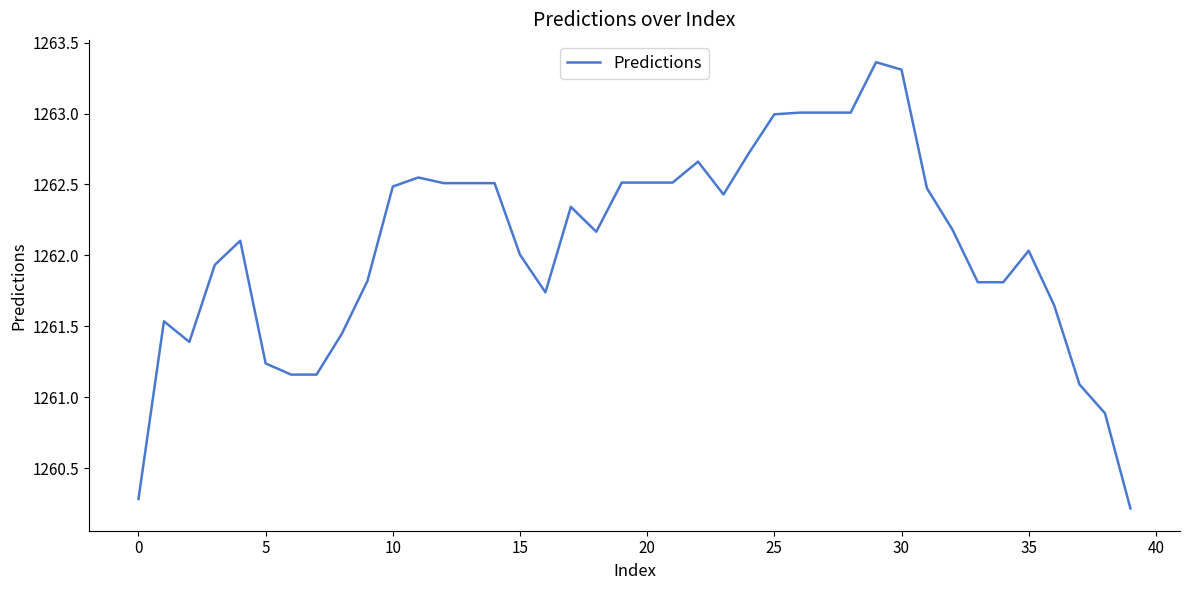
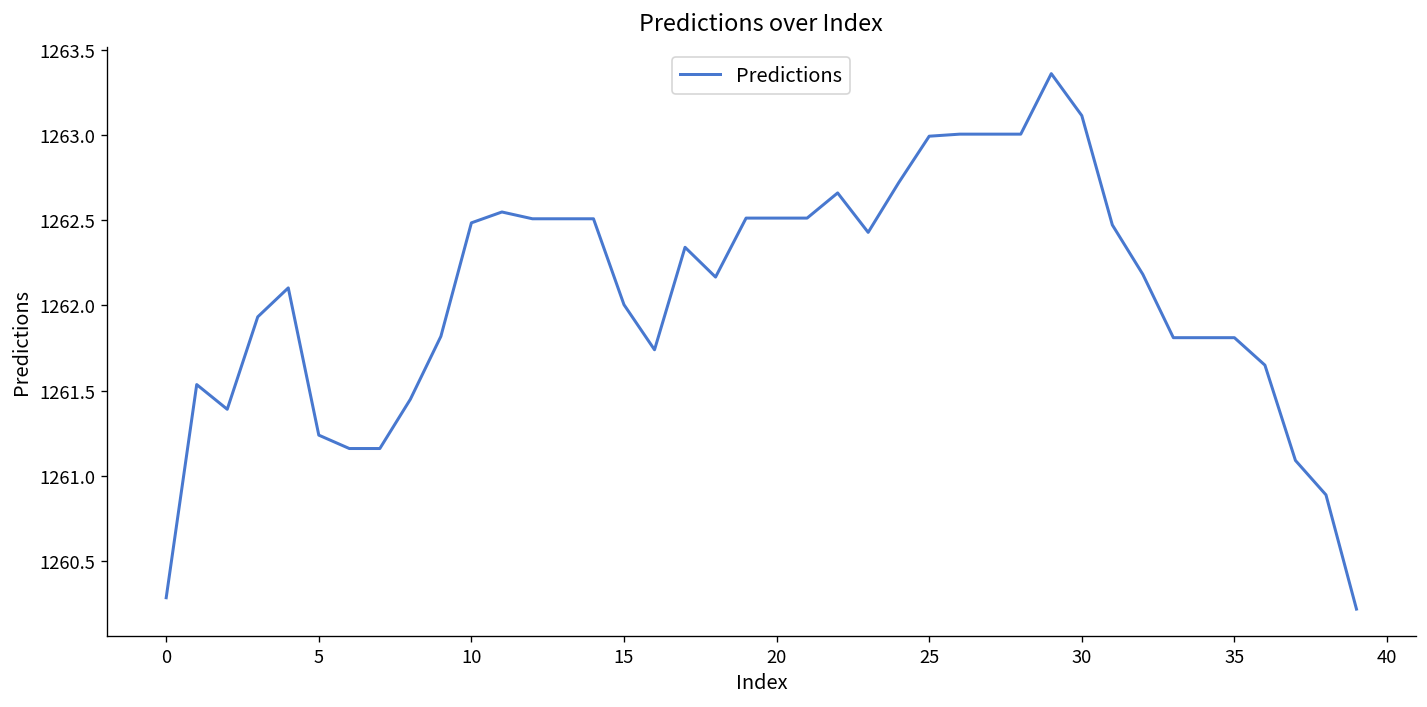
30: 1263.31 -> 1263.12
35: 1262.03 -> 1261.81
